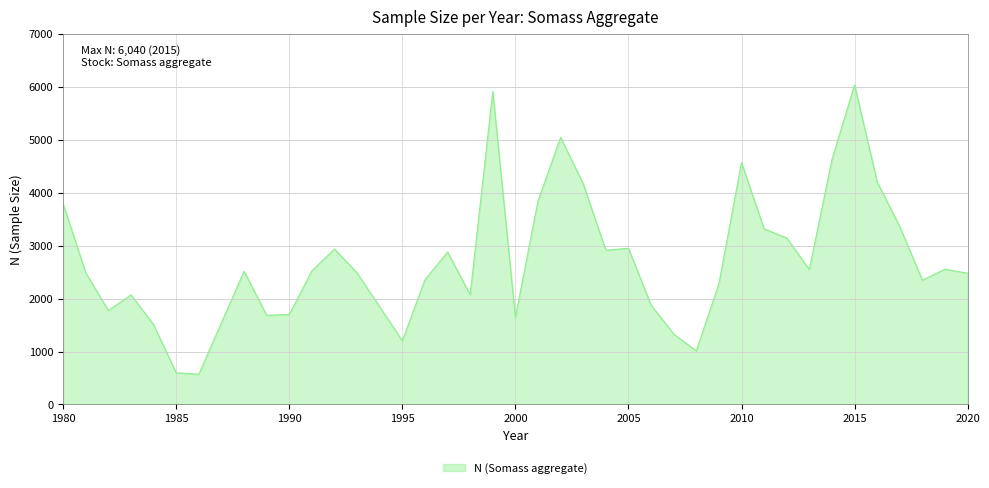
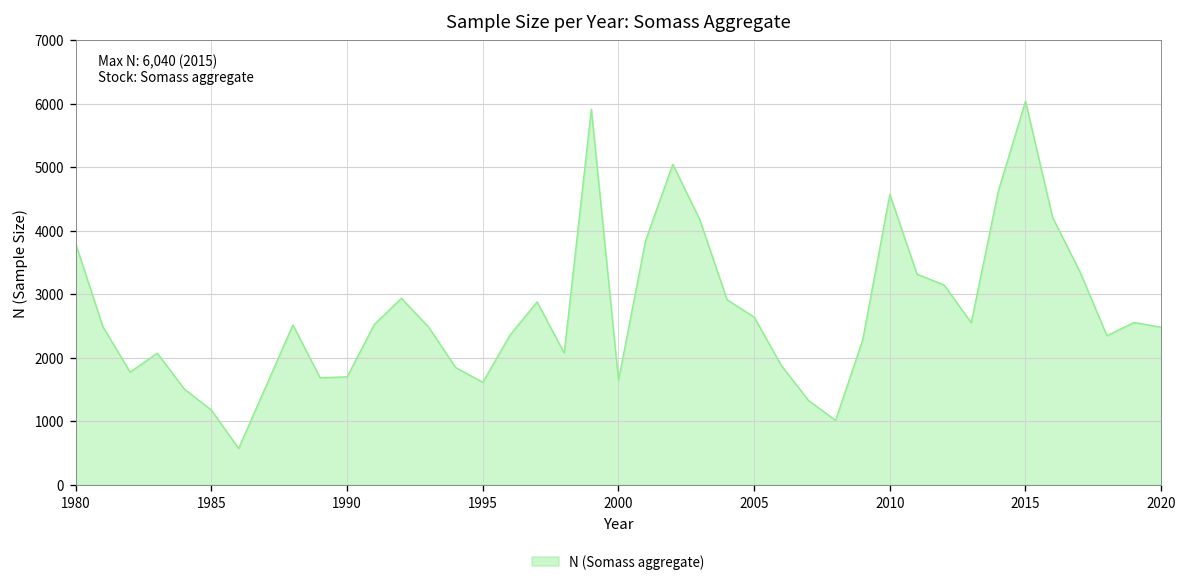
1985: 600 -> 1200
1995: 1200 -> 1600
2005: 3000 -> 2600
